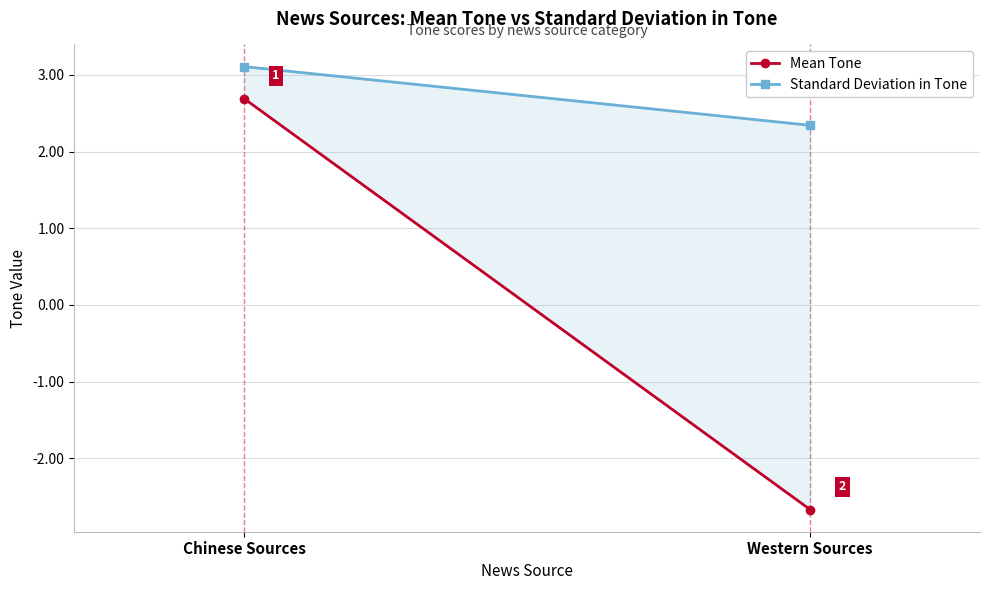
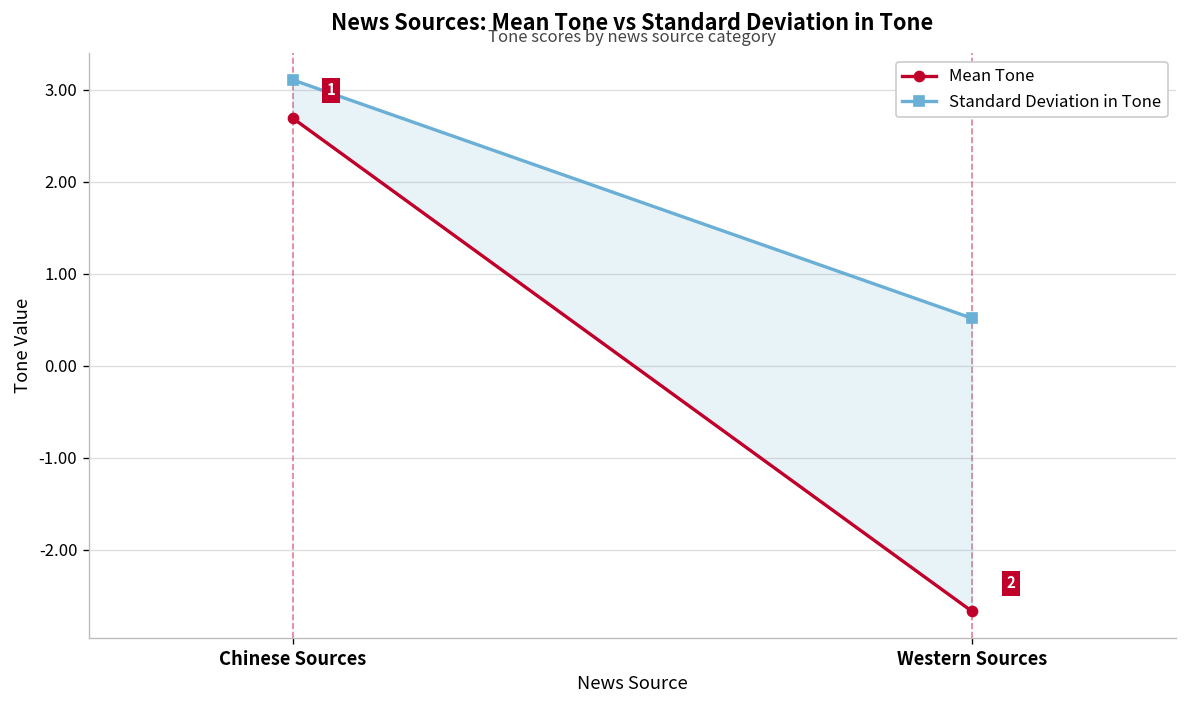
Standard Deviation in Tone, Western Sources: 2.3 -> 0.5
